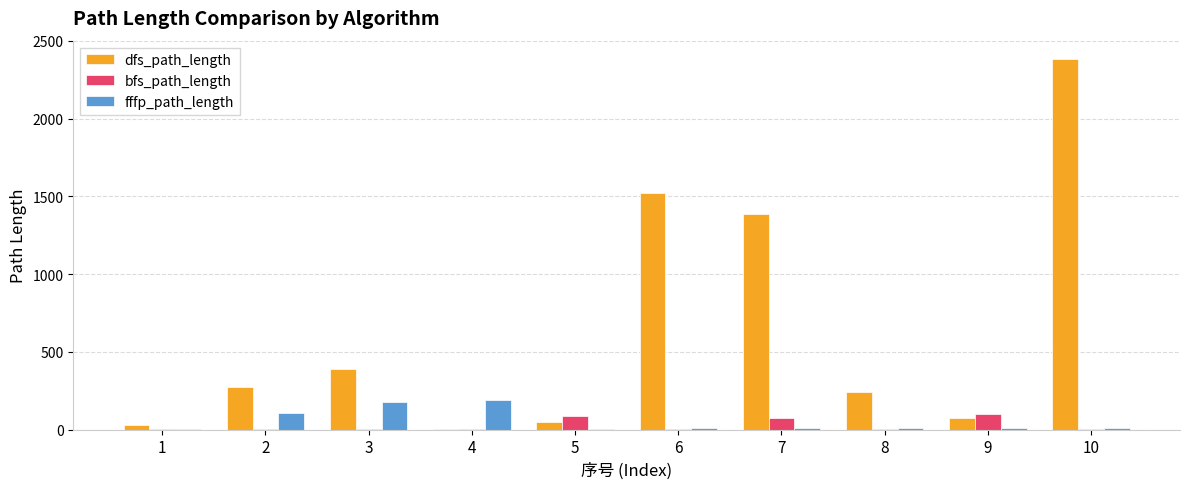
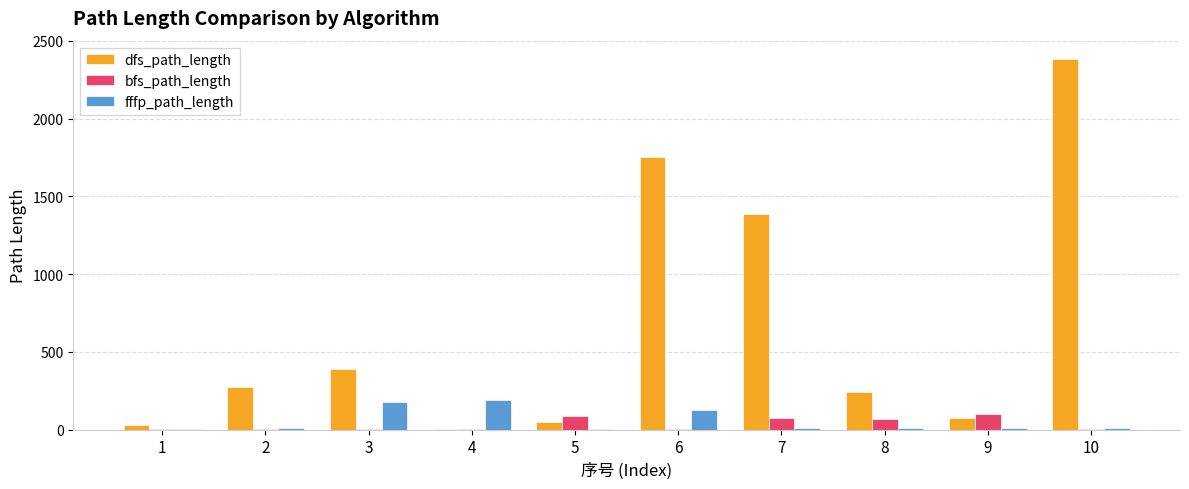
fffp_path_length, 2: 110 -> 10
dfs_path_length, 6: 1520 -> 1750
fffp_path_length, 6: 10 -> 120
bfs_path_length, 8: 0 -> 70
